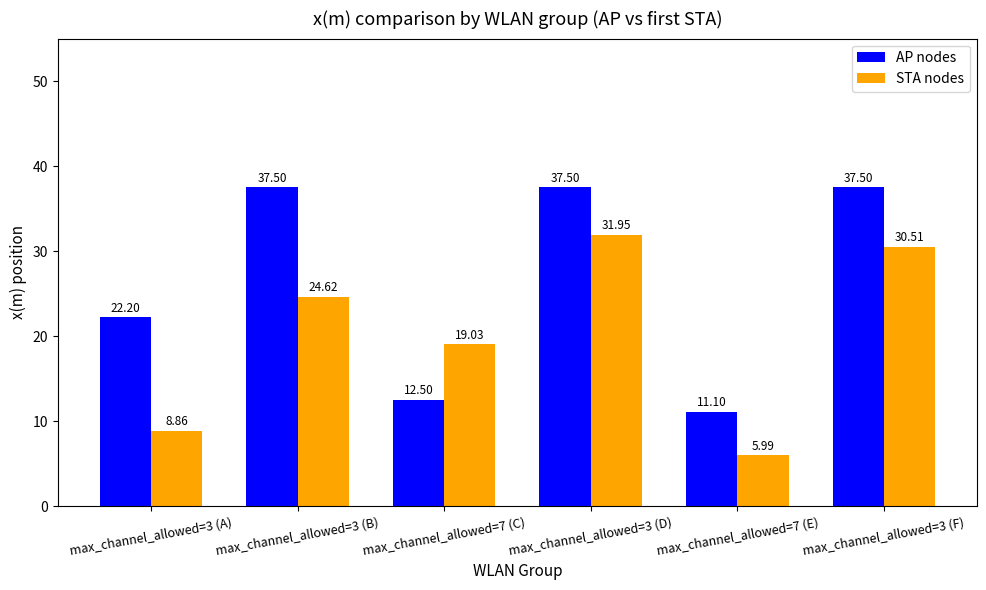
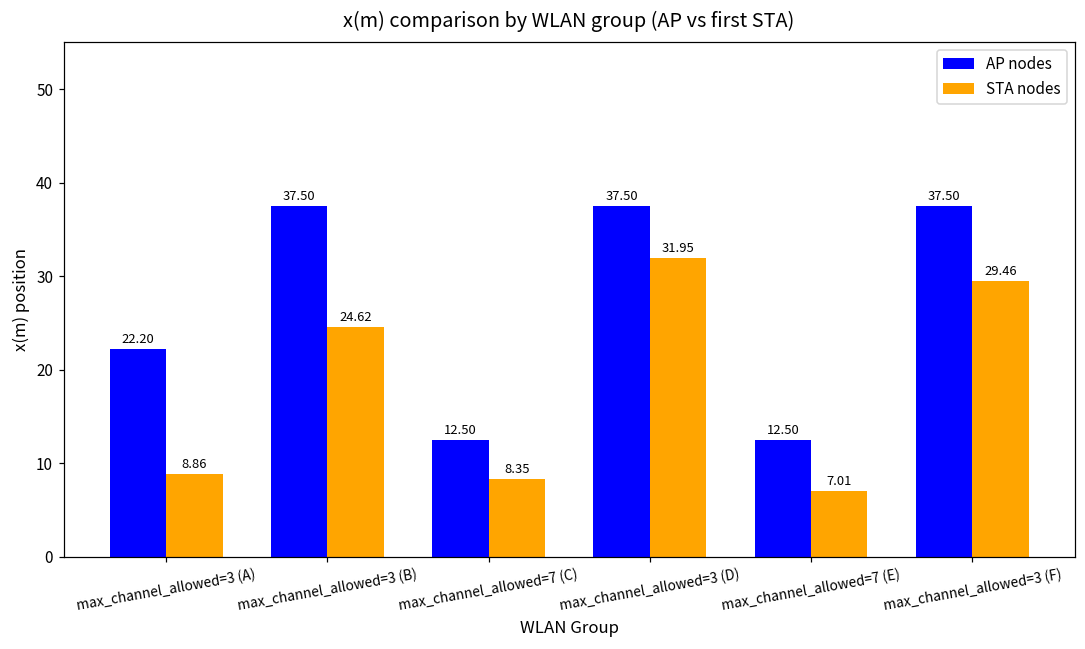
STA nodes, max_channel_allowed=7 (C): 19.03 -> 8.35
AP nodes, max_channel_allowed=7 (E): 11.10 -> 12.50
STA nodes, max_channel_allowed=7 (E): 5.99 -> 7.01
STA nodes, max_channel_allowed=3 (F): 30.51 -> 29.46
